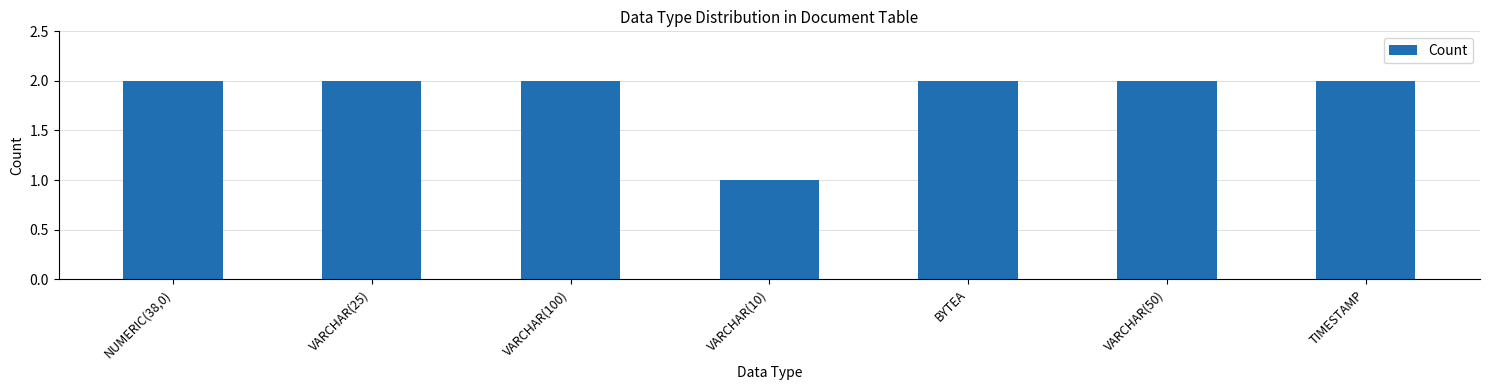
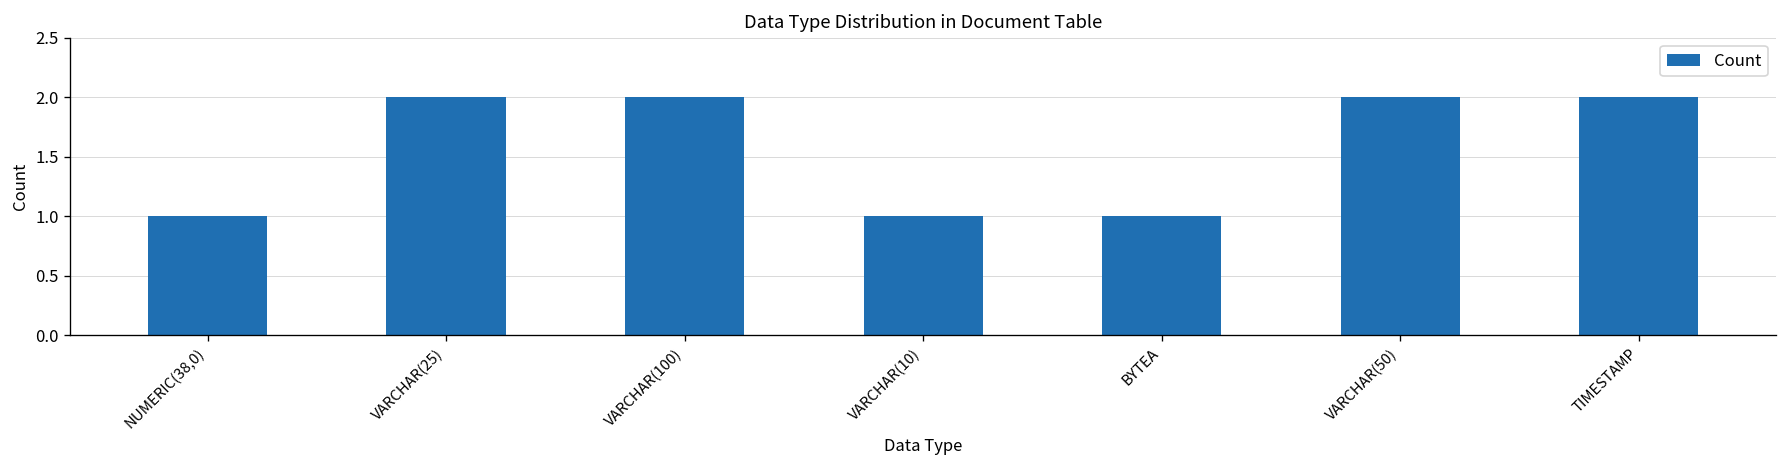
NUMERIC(38,0): 2 -> 1
BYTEA: 2 -> 1
